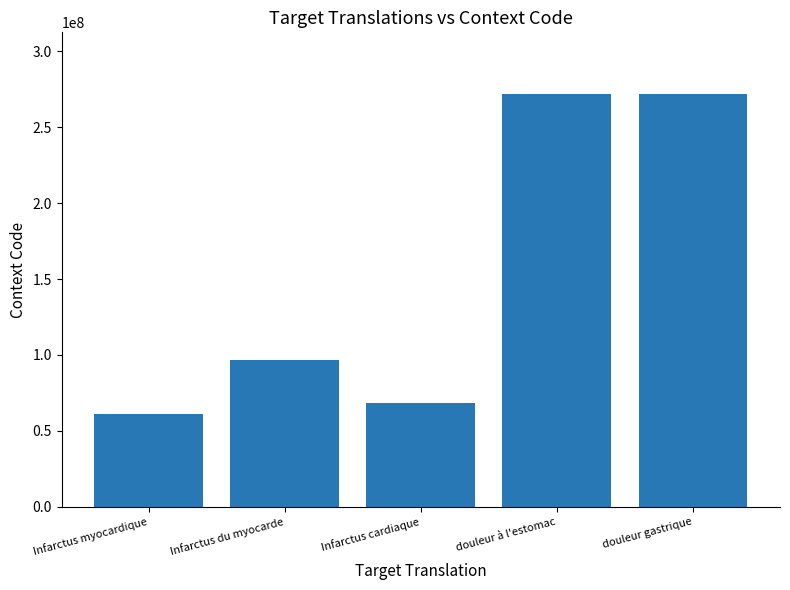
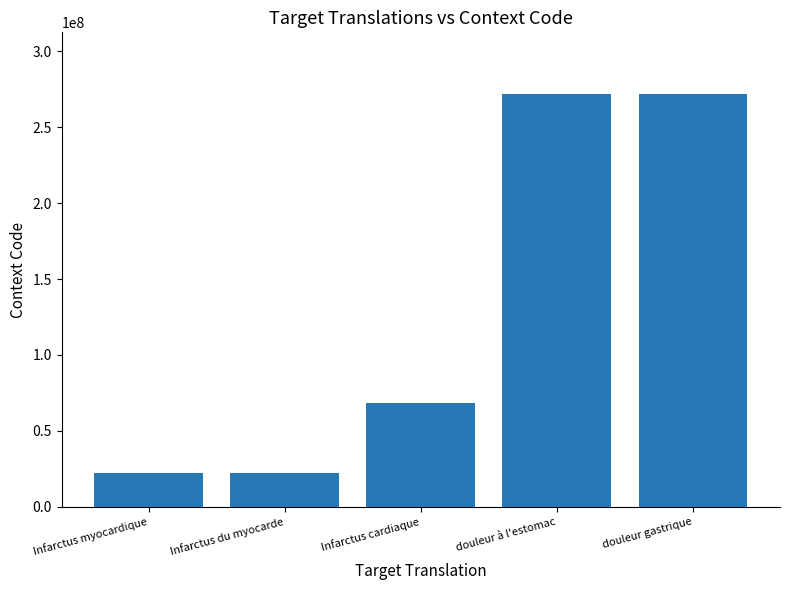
Infarctus myocardique: 61000000 -> 22000000
Infarctus du myocarde: 97000000 -> 22000000
